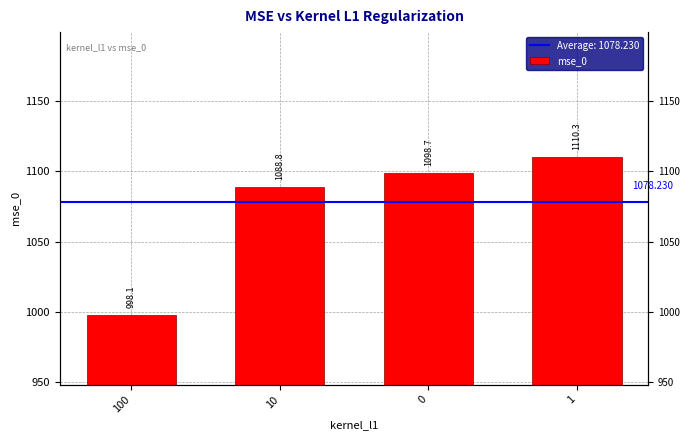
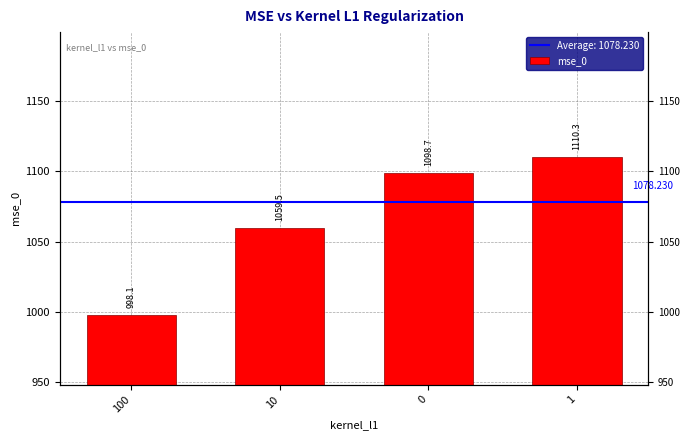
10: 1088.8 -> 1059.5
